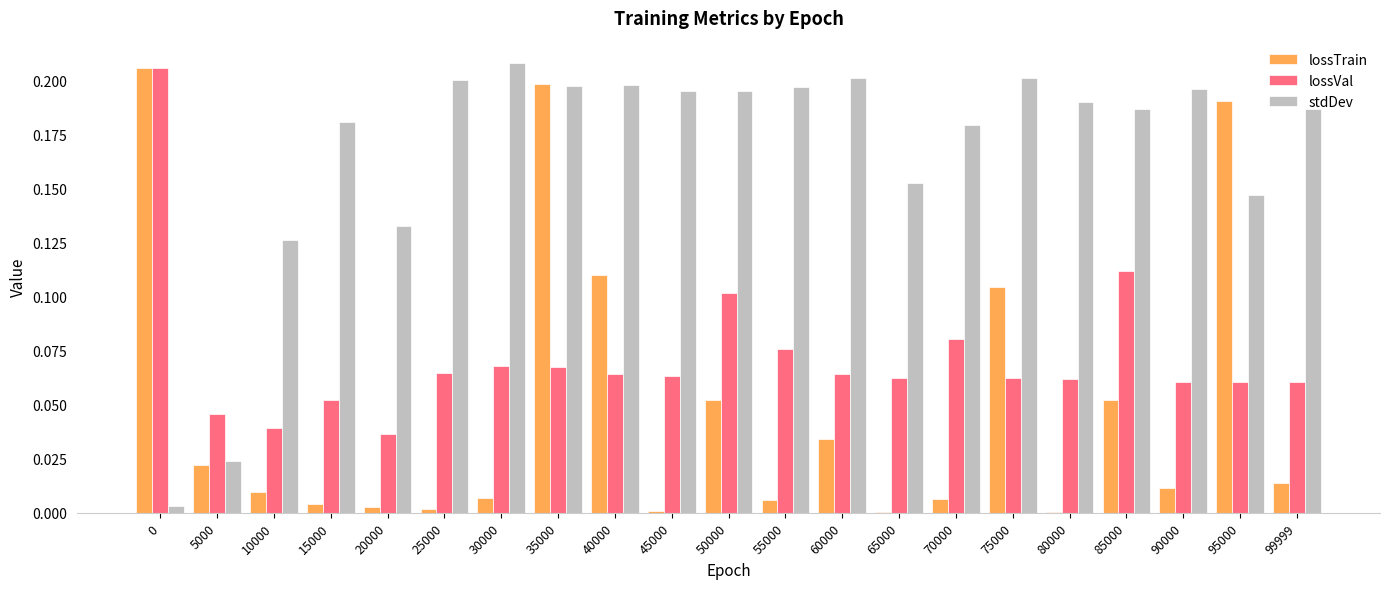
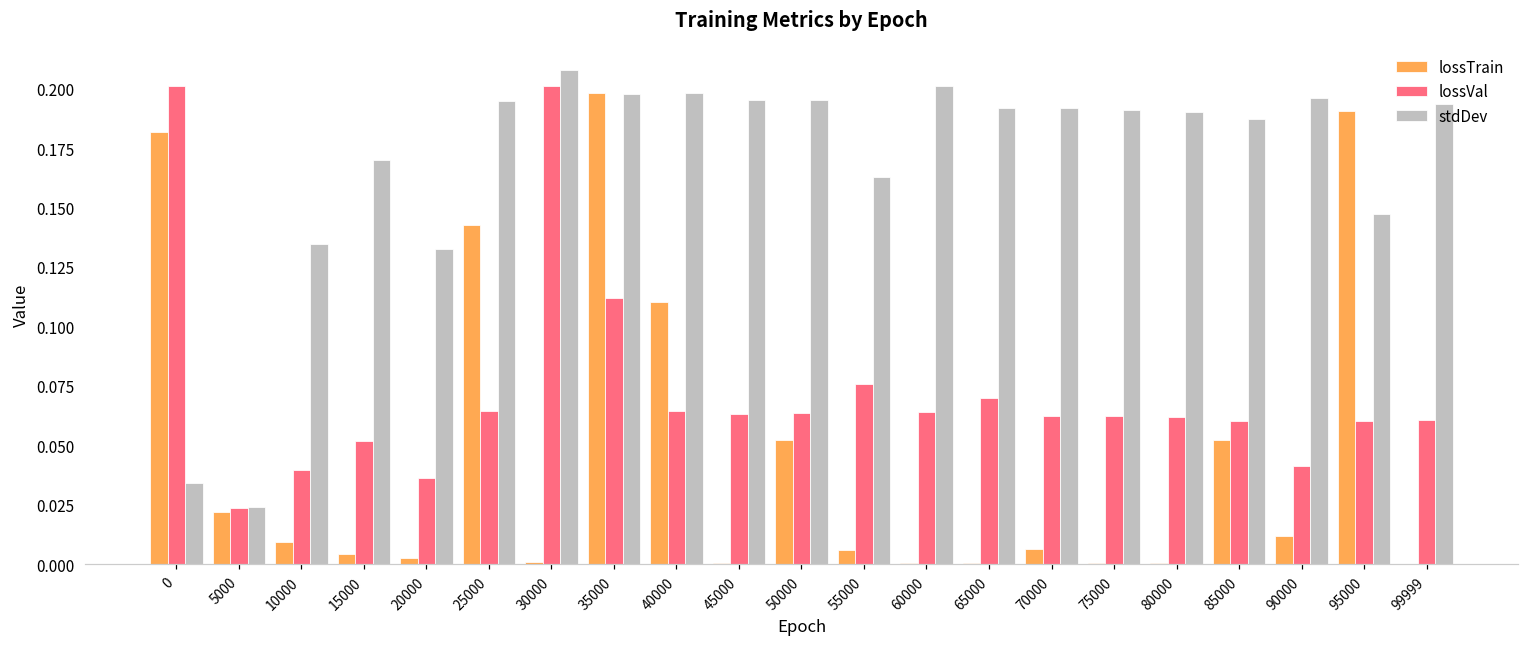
lossTrain, 0: 0.206 -> 0.182
lossVal, 0: 0.206 -> 0.201
stdDev, 0: 0.003 -> 0.034
lossVal, 5000: 0.046 -> 0.024
stdDev, 10000: 0.126 -> 0.135
stdDev, 15000: 0.181 -> 0.170
lossTrain, 25000: 0.002 -> 0.143
stdDev, 25000: 0.200 -> 0.195
lossTrain, 30000: 0.007 -> 0.001
lossVal, 30000: 0.068 -> 0.201
lossVal, 35000: 0.067 -> 0.112
lossVal, 50000: 0.102 -> 0.063
stdDev, 55000: 0.197 -> 0.163
lossTrain, 60000: 0.034 -> 0.001
lossVal, 65000: 0.063 -> 0.070
stdDev, 65000: 0.152 -> 0.192
lossVal, 70000: 0.080 -> 0.062
stdDev, 70000: 0.179 -> 0.192
lossTrain, 75000: 0.105 -> 0.000
stdDev, 75000: 0.201 -> 0.191
lossVal, 85000: 0.112 -> 0.060
lossVal, 90000: 0.061 -> 0.041
lossTrain, 99999: 0.014 -> 0.000
stdDev, 99999: 0.187 -> 0.193
